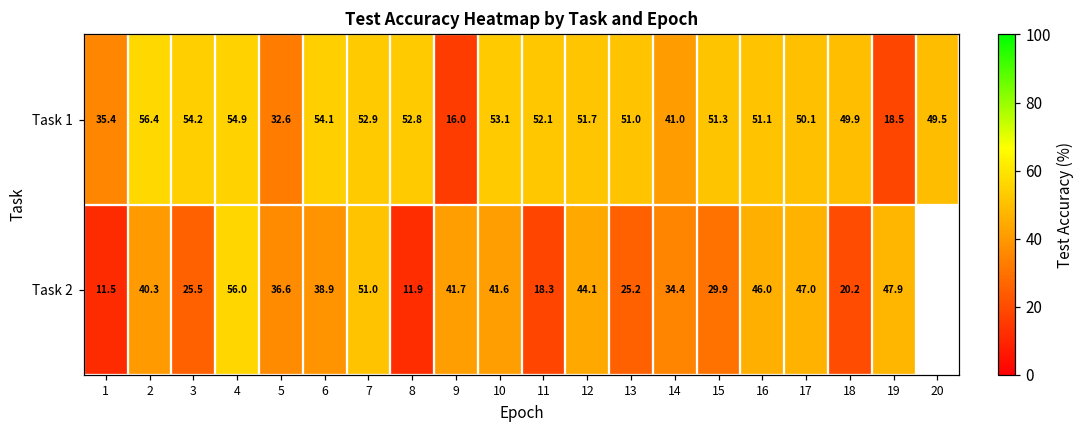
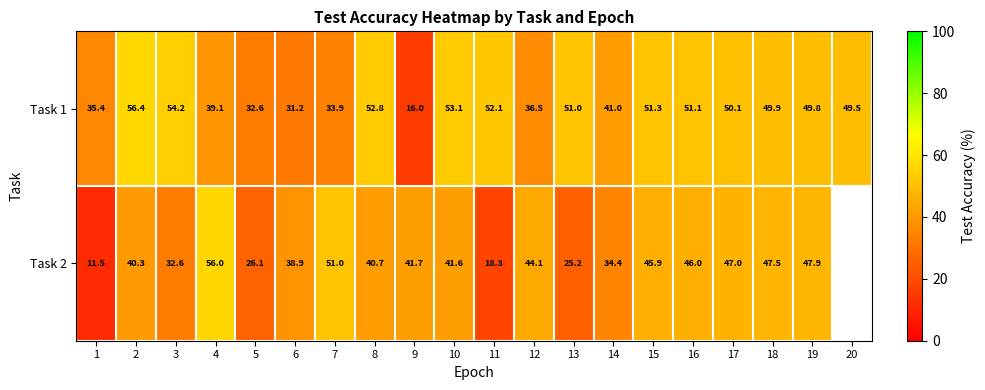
Task 1, 4: 54.9 -> 39.1
Task 1, 6: 54.1 -> 31.2
Task 1, 7: 52.9 -> 33.9
Task 1, 12: 51.7 -> 36.5
Task 1, 19: 18.5 -> 49.8
Task 2, 3: 25.5 -> 32.6
Task 2, 5: 36.6 -> 26.1
Task 2, 8: 11.9 -> 40.7
Task 2, 15: 29.9 -> 45.9
Task 2, 18: 20.2 -> 47.5
